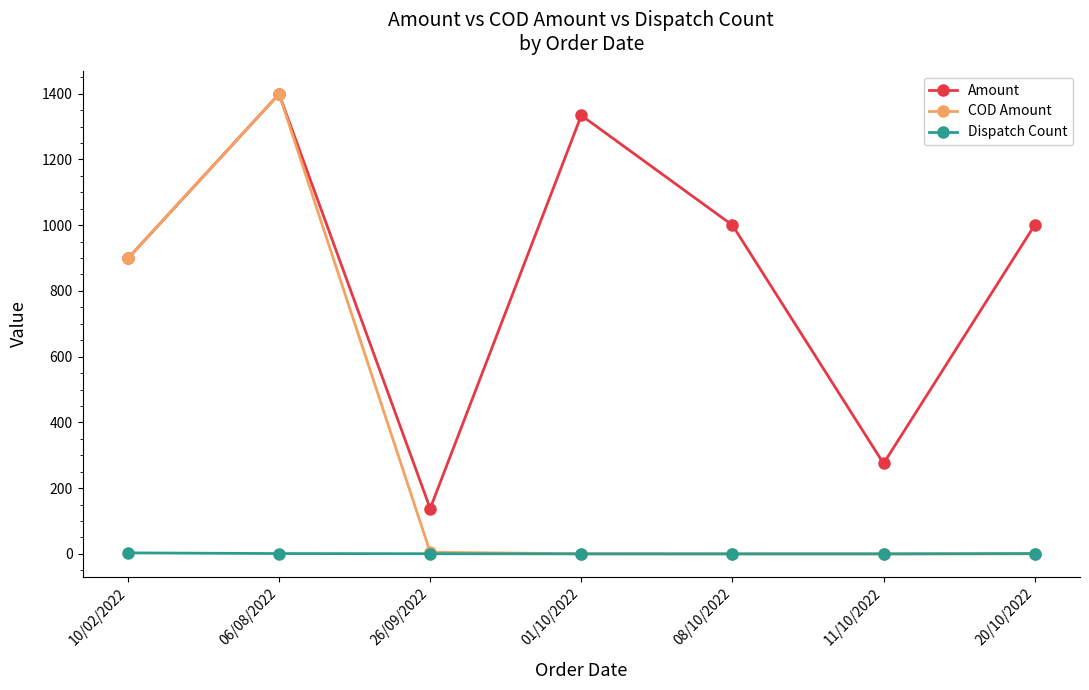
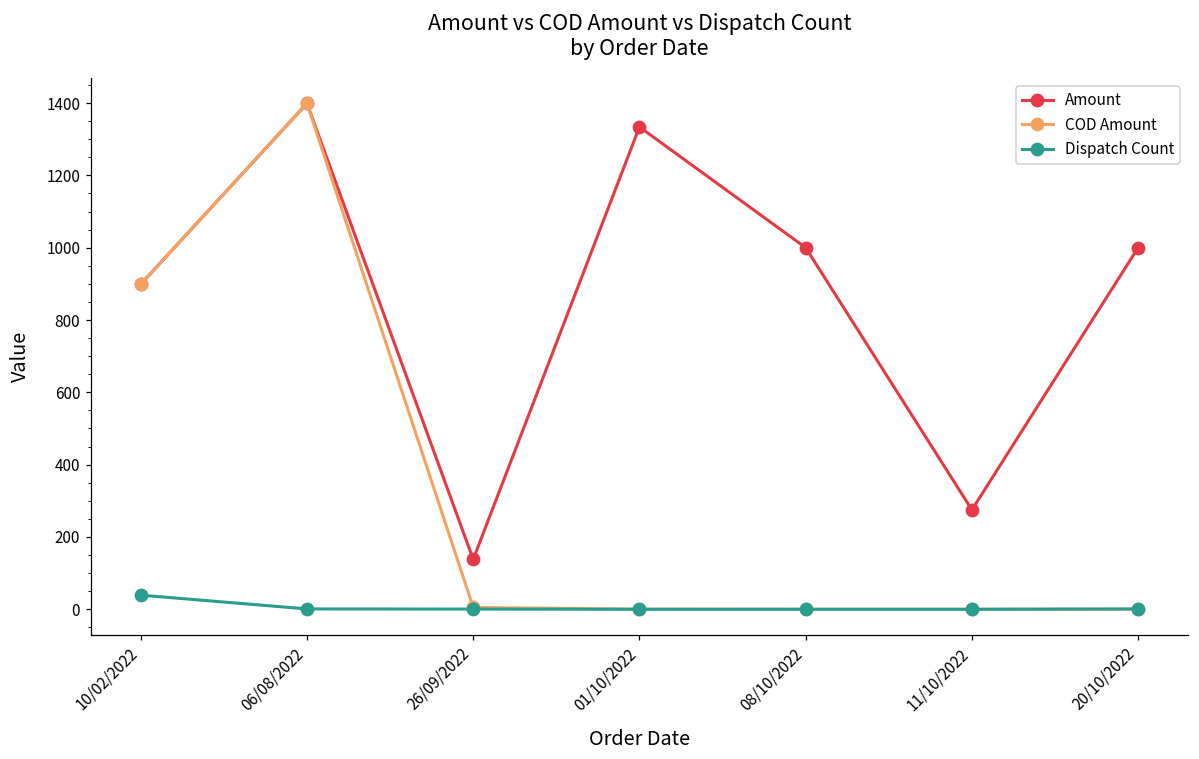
Dispatch Count, 10/02/2022: 0 -> 40
